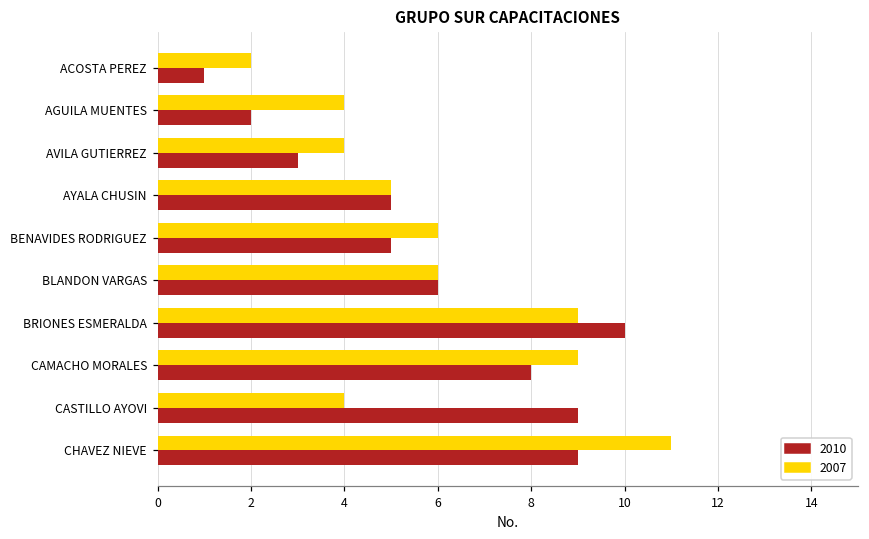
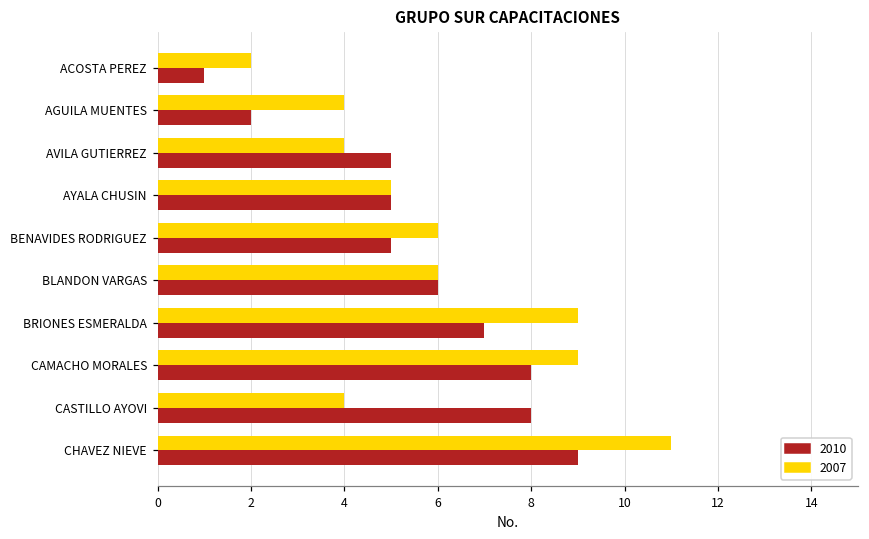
2010, AVILA GUTIERREZ: 3 -> 5
2010, BRIONES ESMERALDA: 10 -> 7
2010, CASTILLO AYOVI: 9 -> 8
